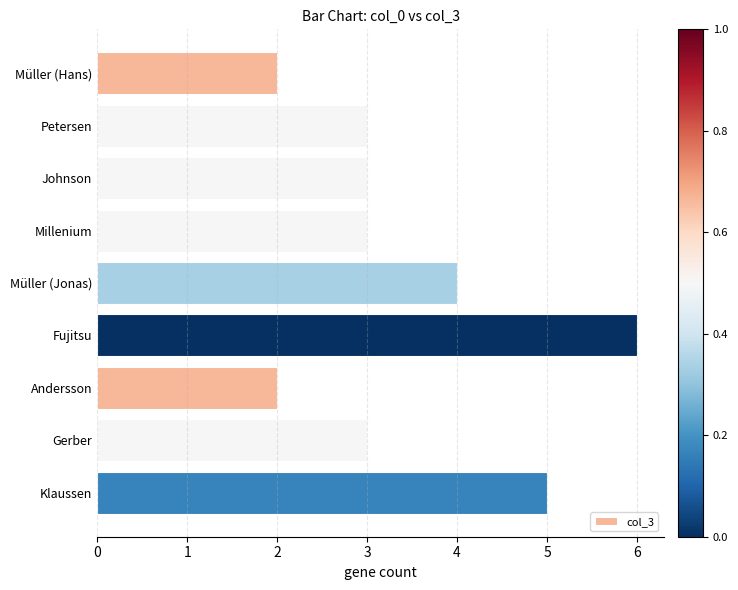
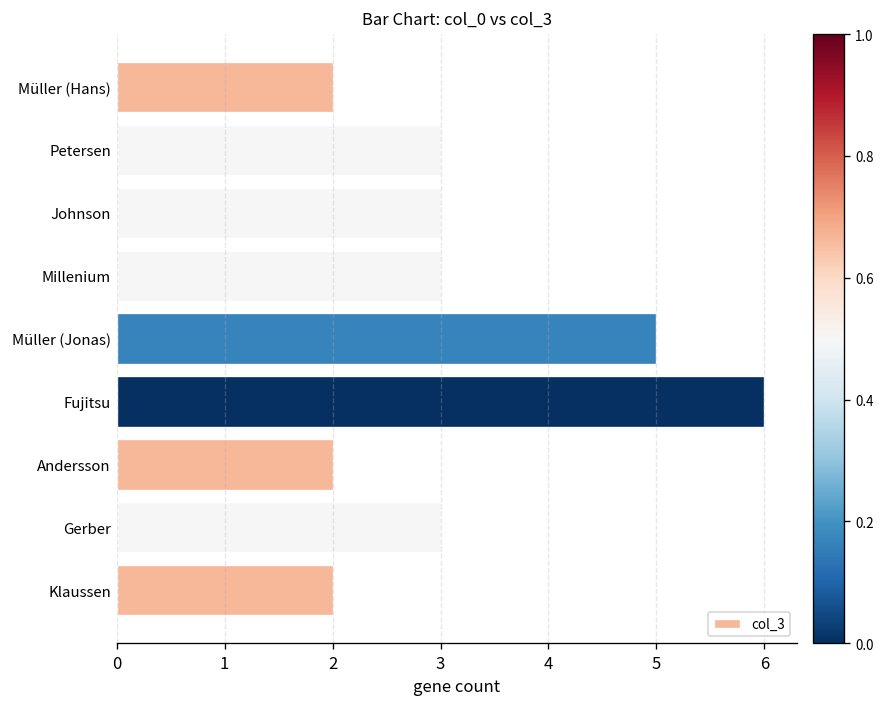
Müller (Jonas): 4 -> 5
Klaussen: 5 -> 2
